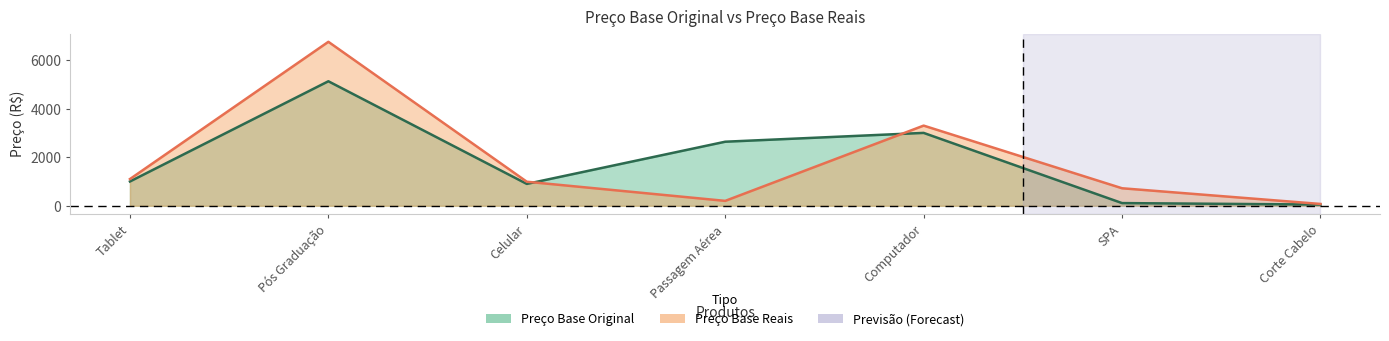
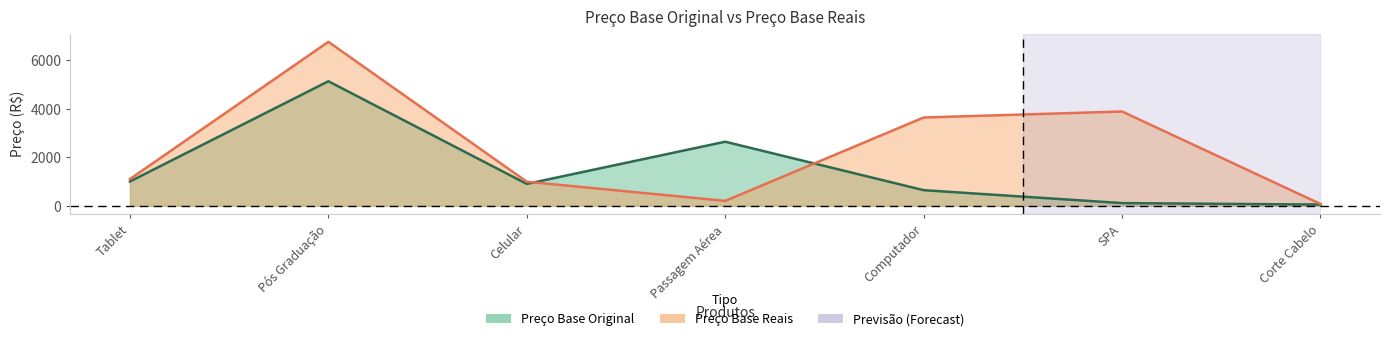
Preço Base Original, Computador: 3000 -> 600
Preço Base Reais, Computador: 3300 -> 3600
Preço Base Reais, SPA: 700 -> 3900
